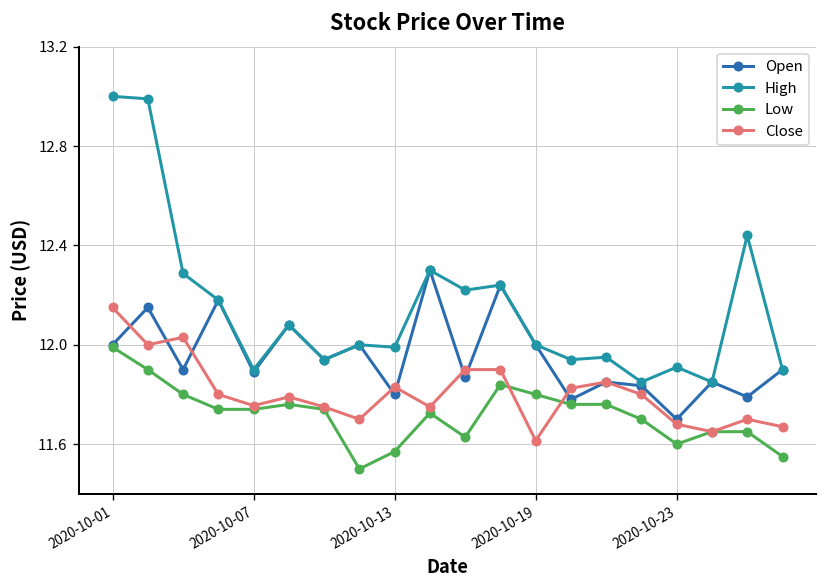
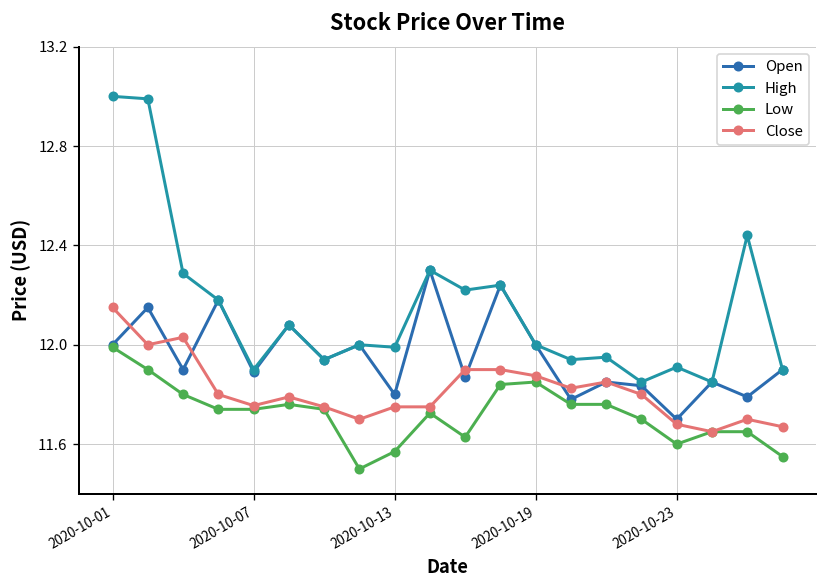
Close, 2020-10-13: 11.83 -> 11.75
Low, 2020-10-19: 11.80 -> 11.85
Close, 2020-10-19: 11.61 -> 11.88
